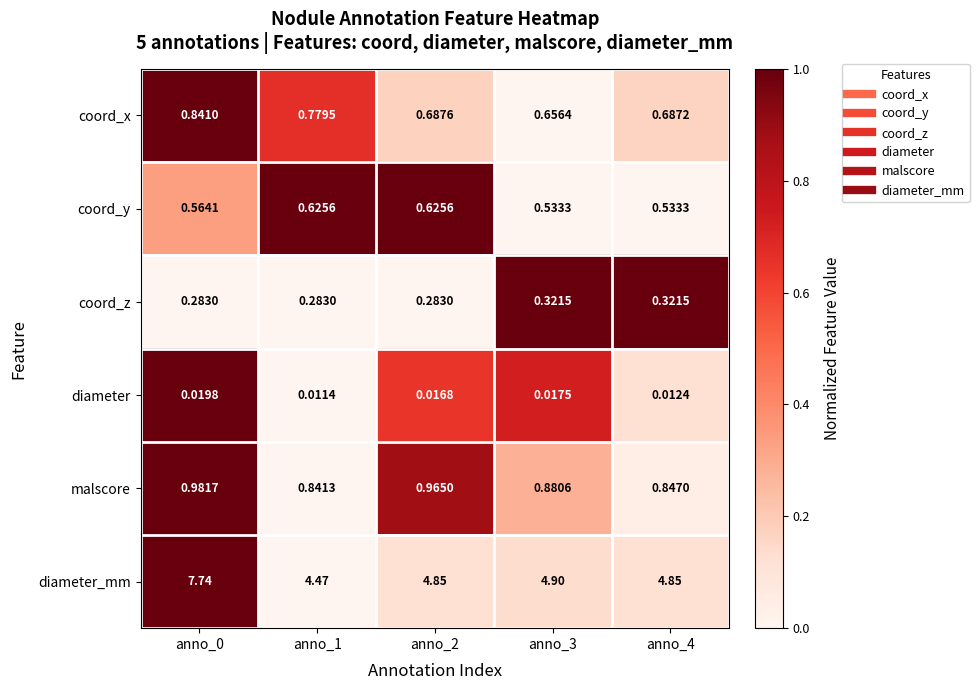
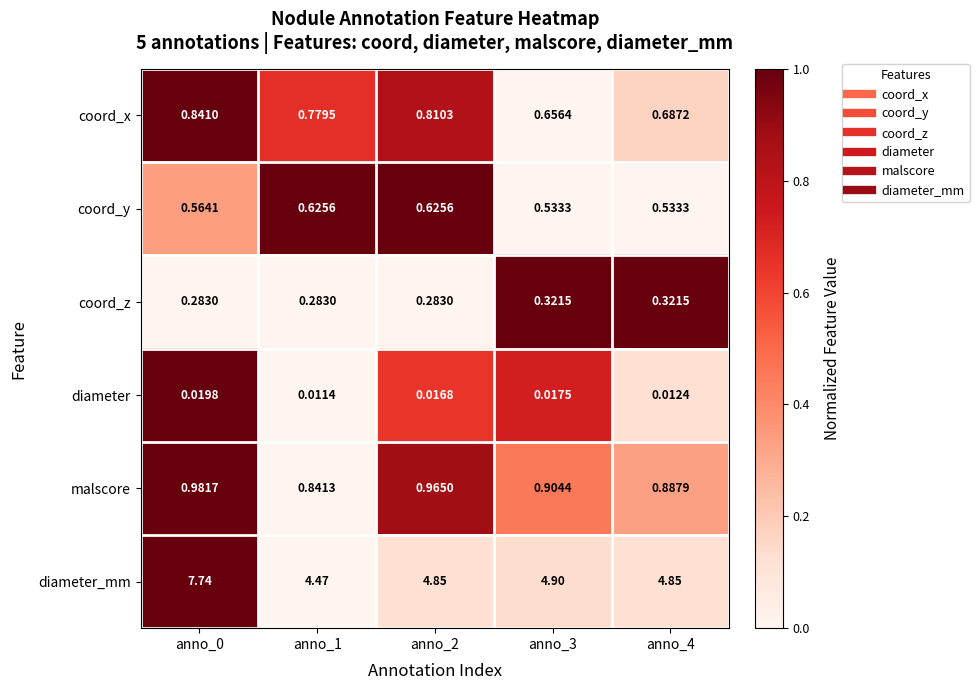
coord_x, anno_2: 0.6876 -> 0.8103
malscore, anno_3: 0.8806 -> 0.9044
malscore, anno_4: 0.8470 -> 0.8879
